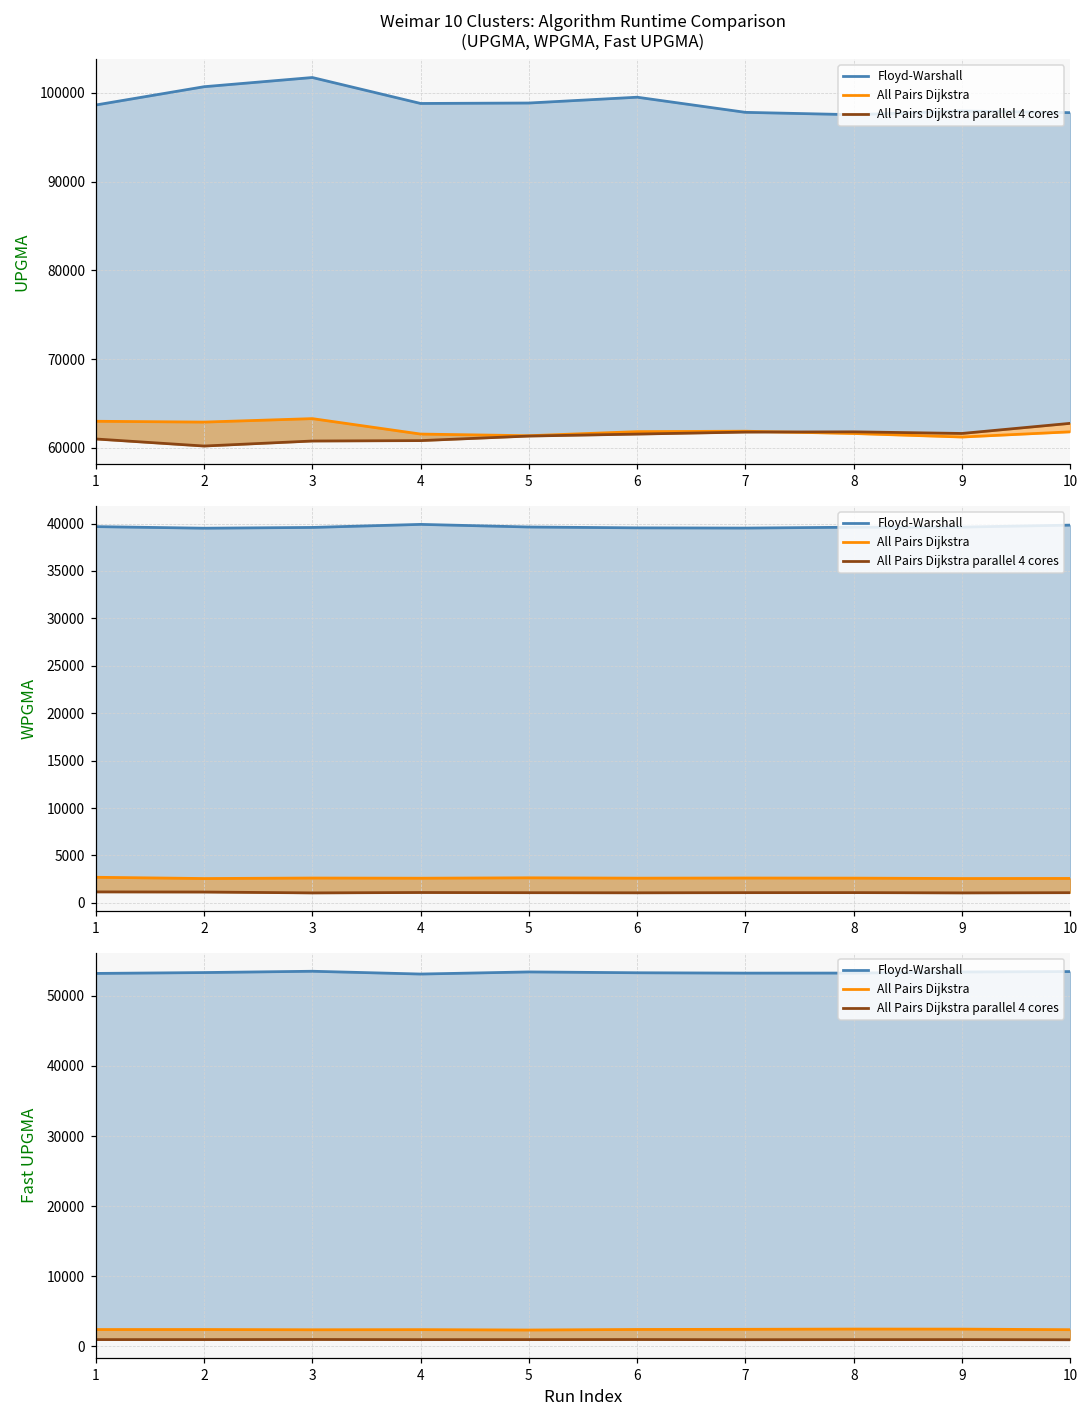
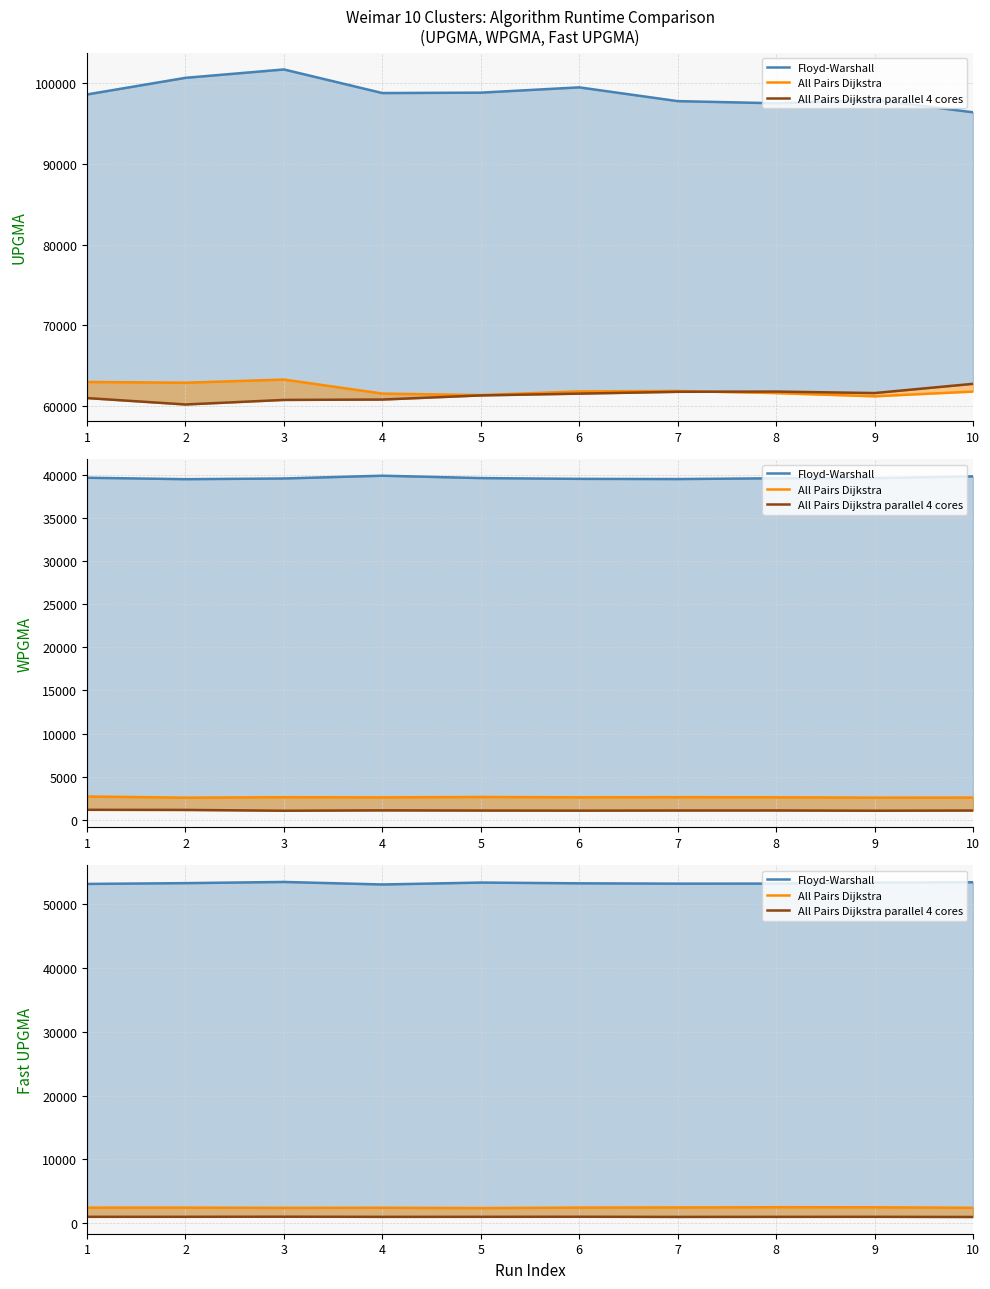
Weimar 10 Clusters: Algorithm Runtime Comparison (UPGMA, WPGMA, Fast UPGMA), Floyd-Warshall, 10: 98000 -> 96000
